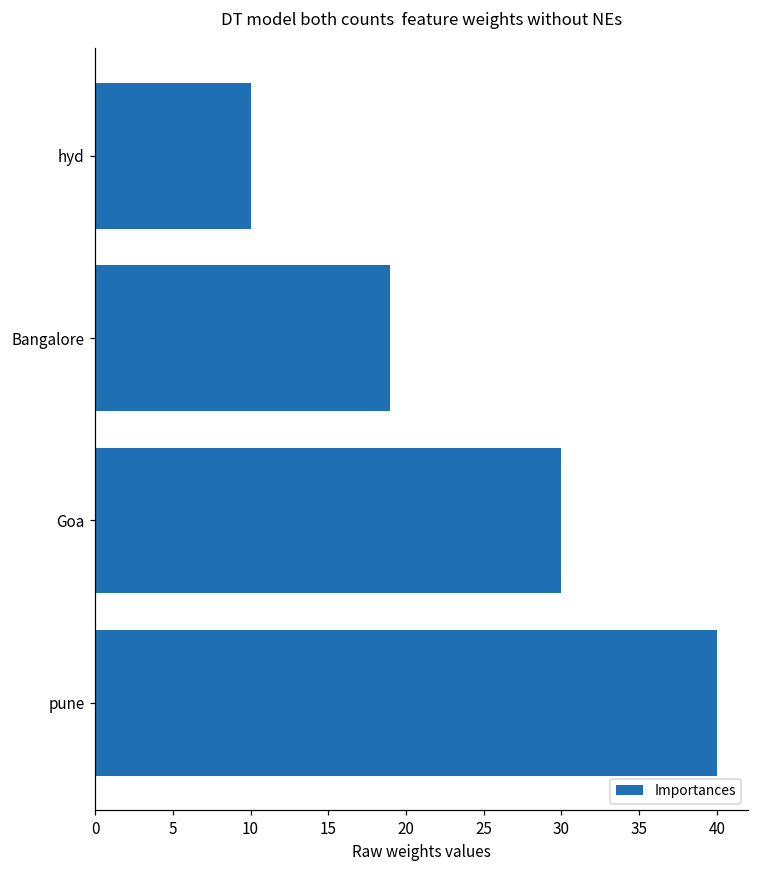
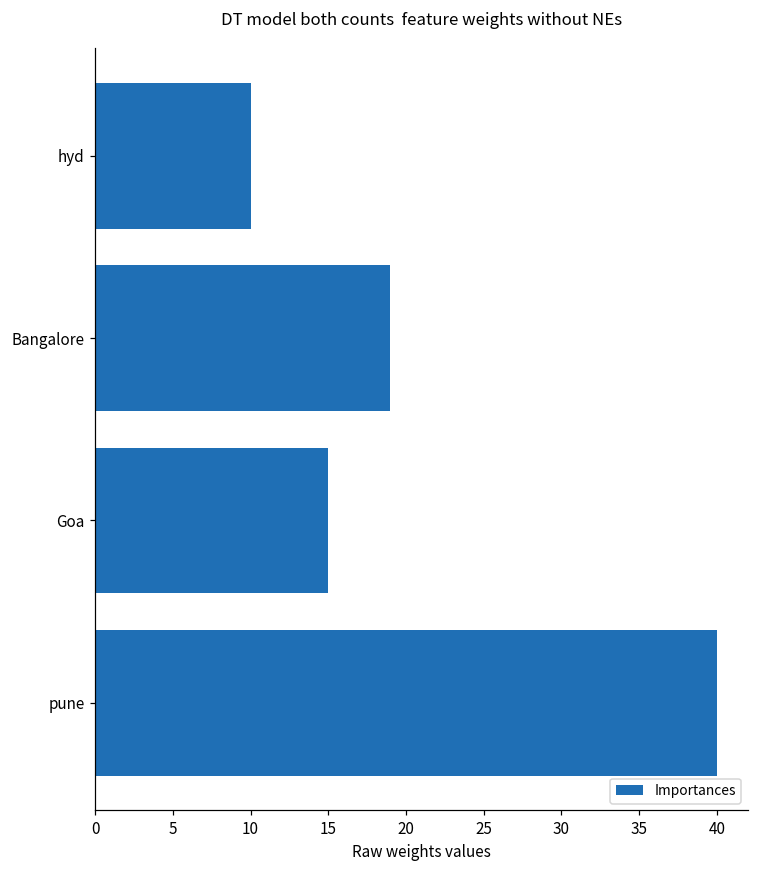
Goa: 30 -> 15
